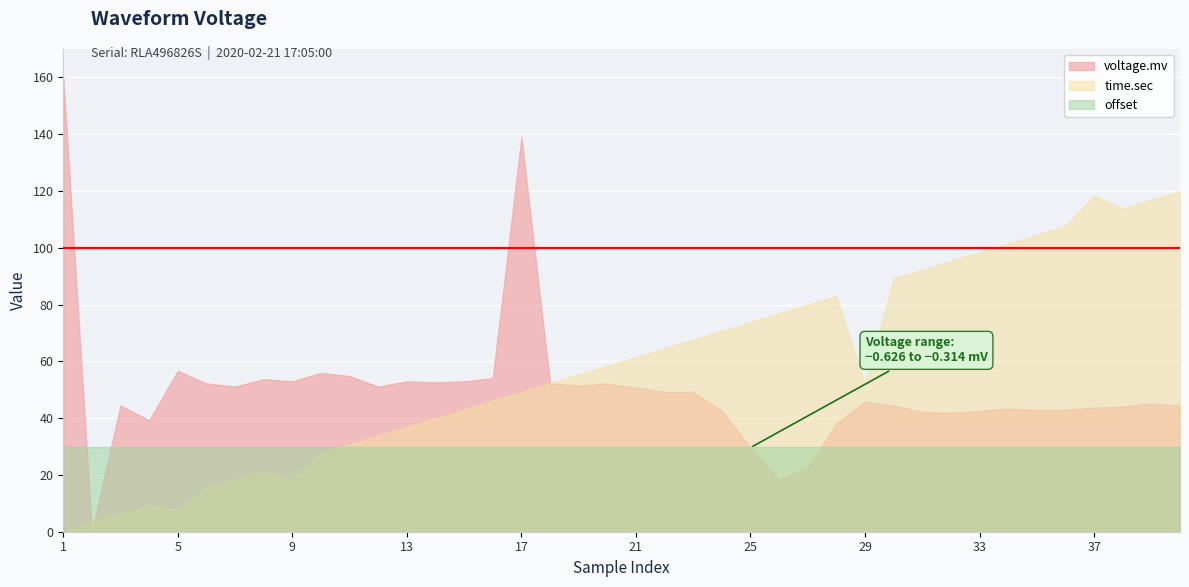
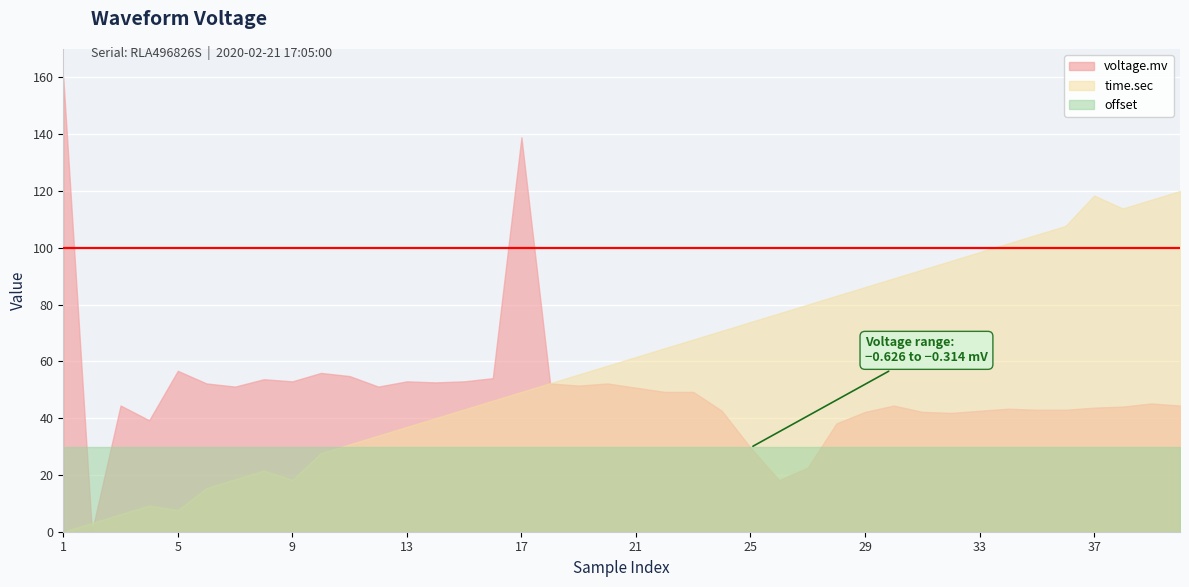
voltage.mv, 29: 46 -> 42
time.sec, 29: 52 -> 86
